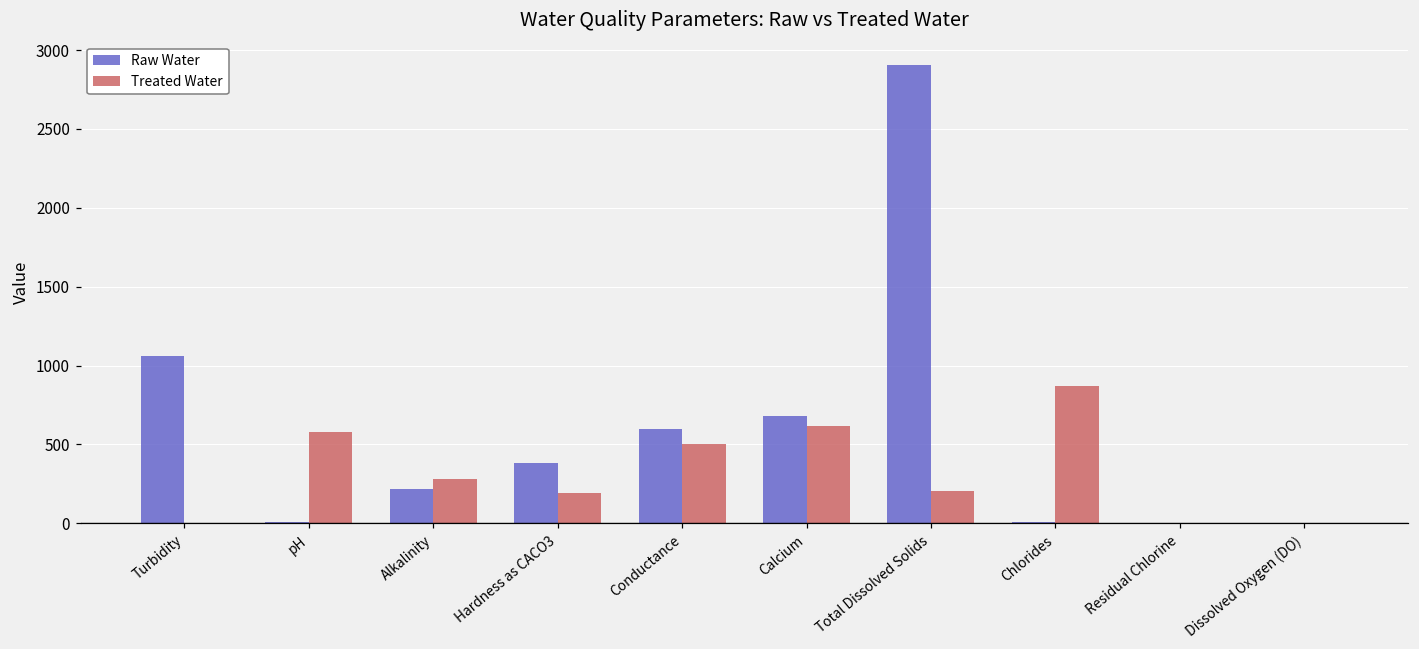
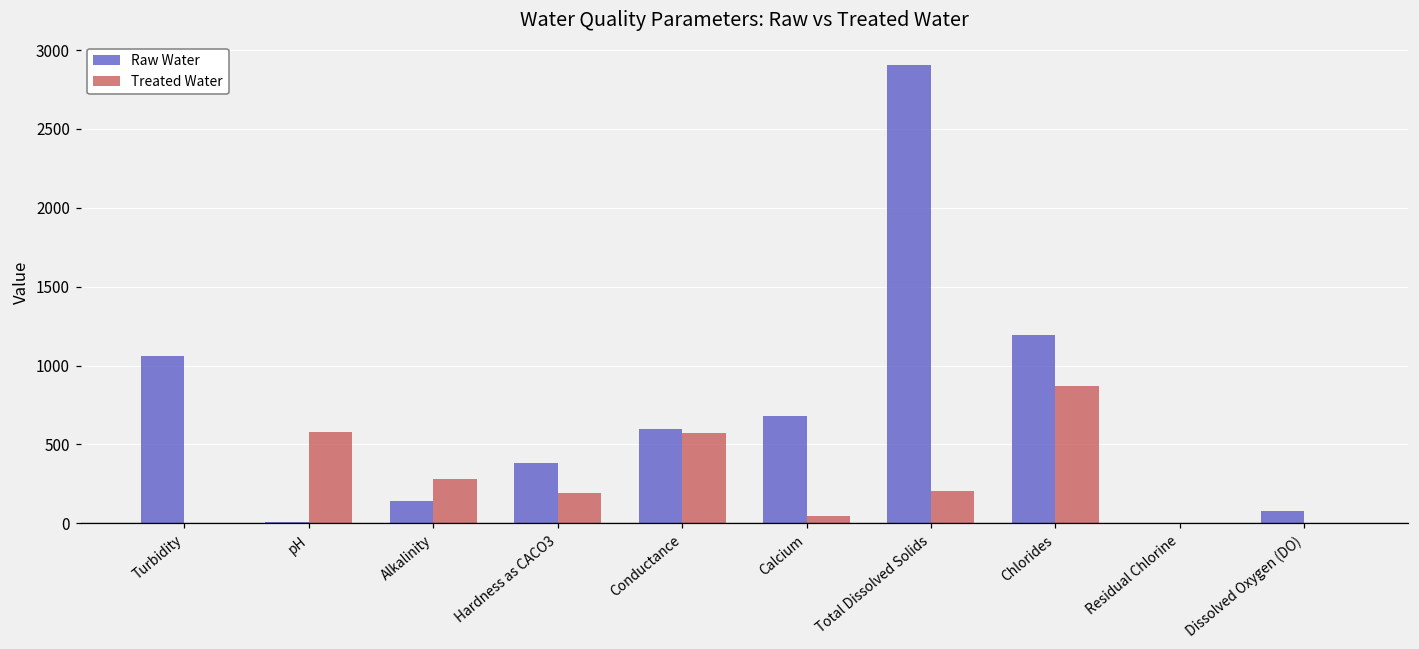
Raw Water, Alkalinity: 220 -> 140
Treated Water, Conductance: 500 -> 570
Treated Water, Calcium: 620 -> 50
Raw Water, Chlorides: 10 -> 1190
Raw Water, Dissolved Oxygen (DO): 0 -> 80
